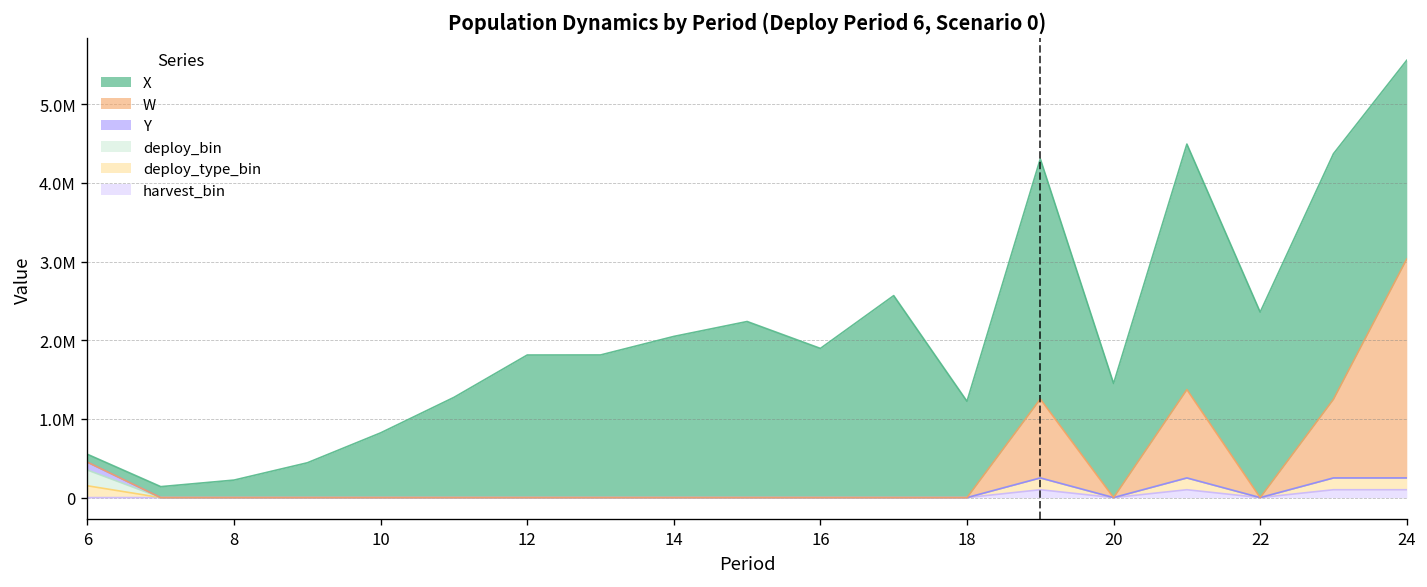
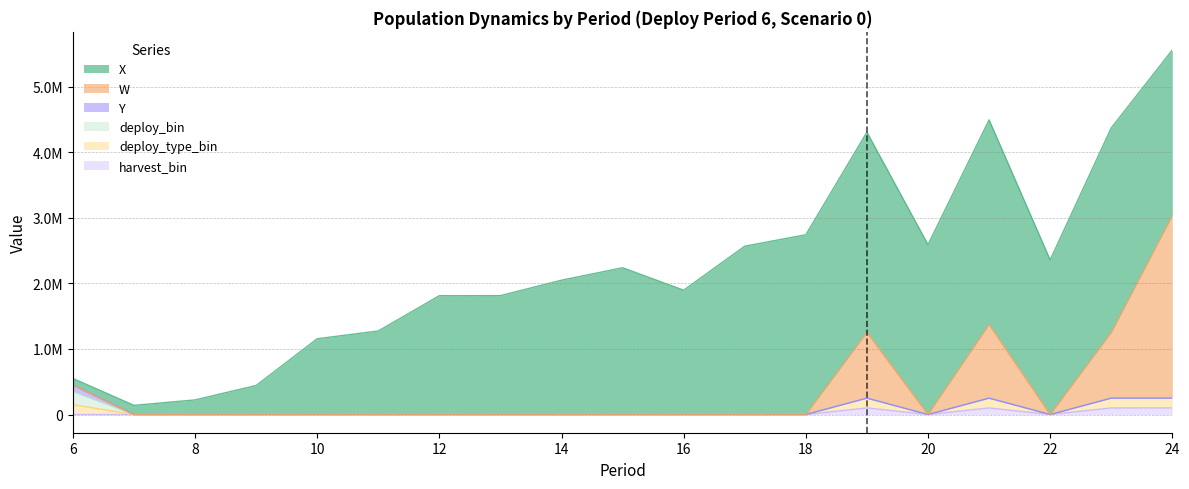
X, 10: 800000 -> 1200000
X, 18: 1200000 -> 2700000
X, 20: 1500000 -> 2600000
